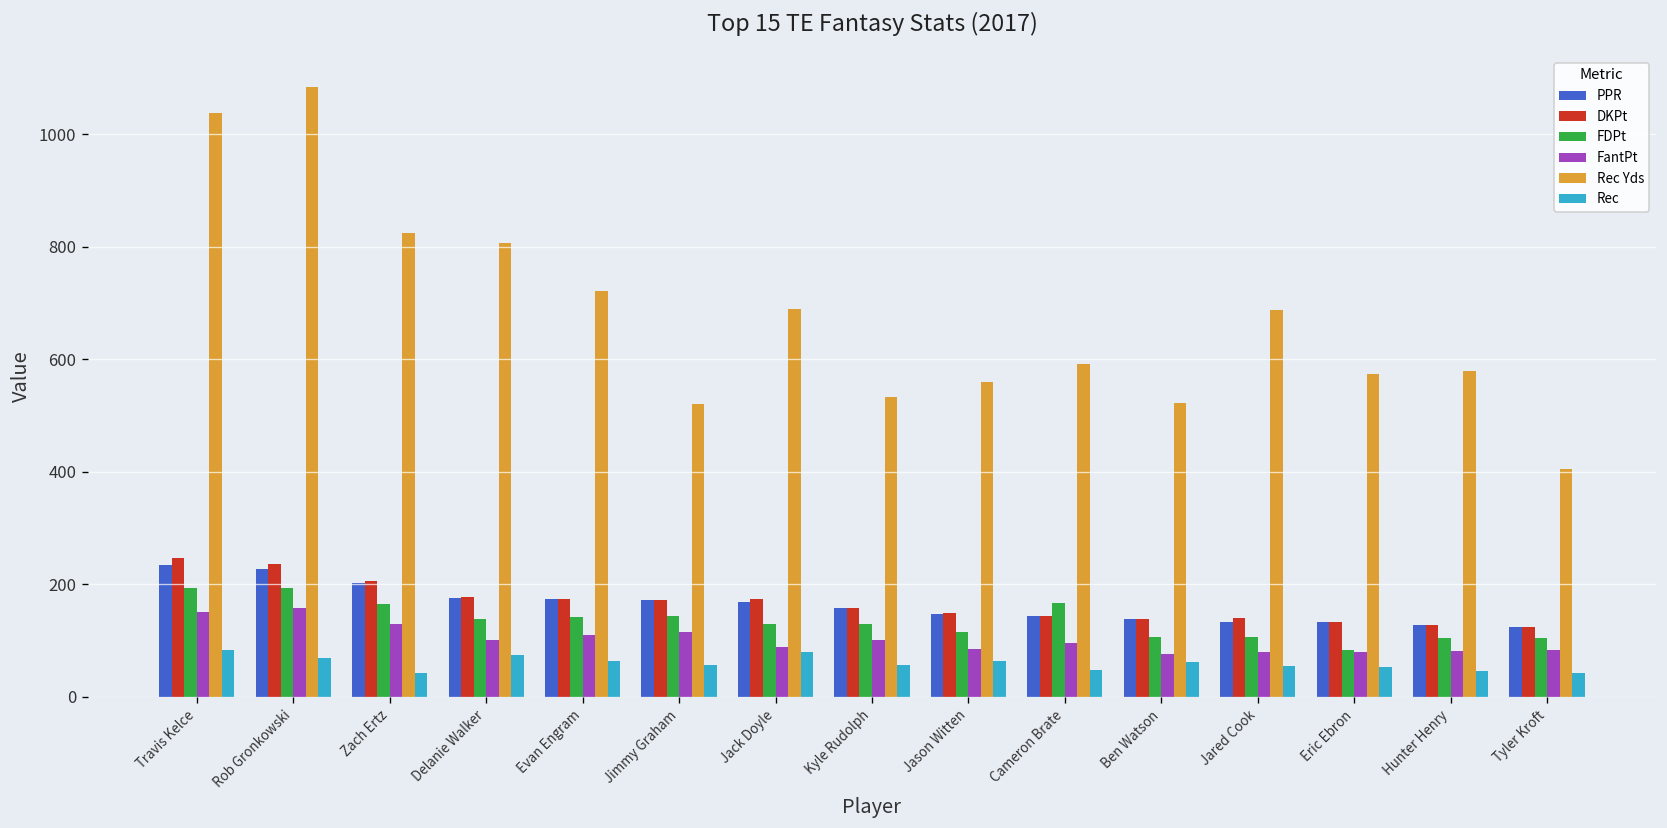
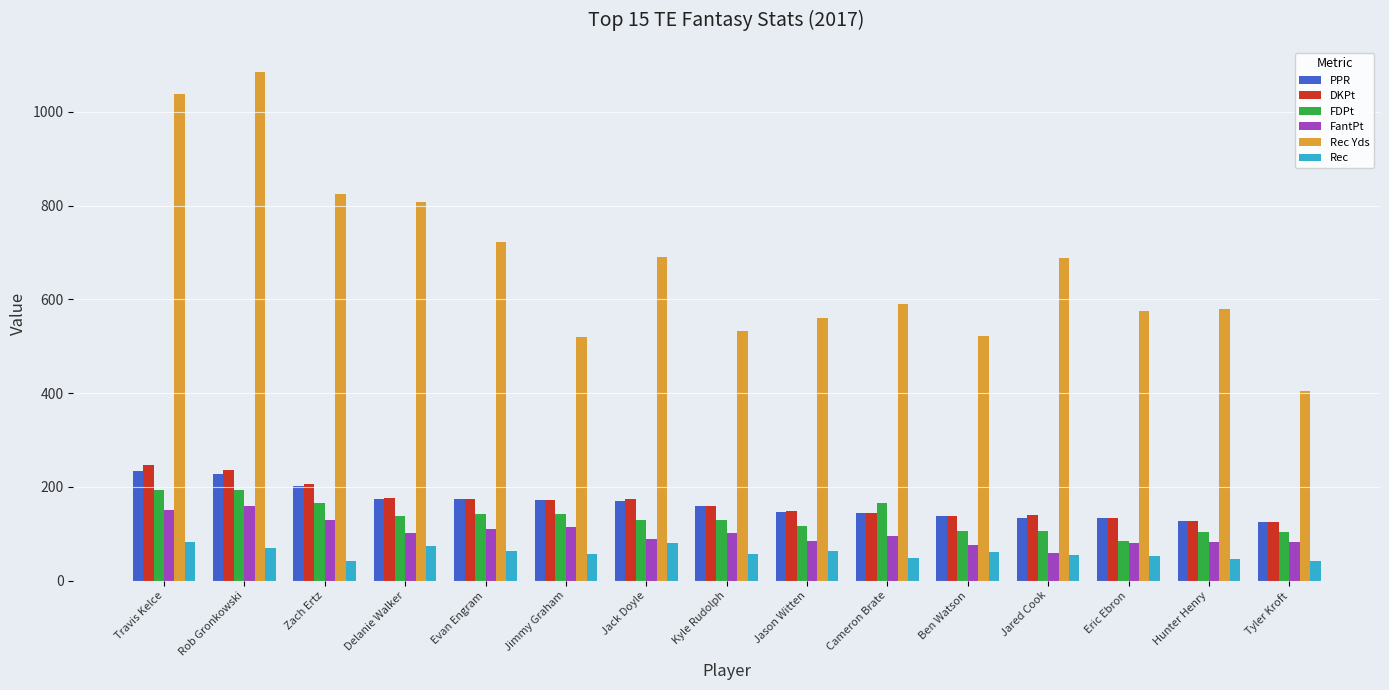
FantPt, Jared Cook: 80 -> 60
